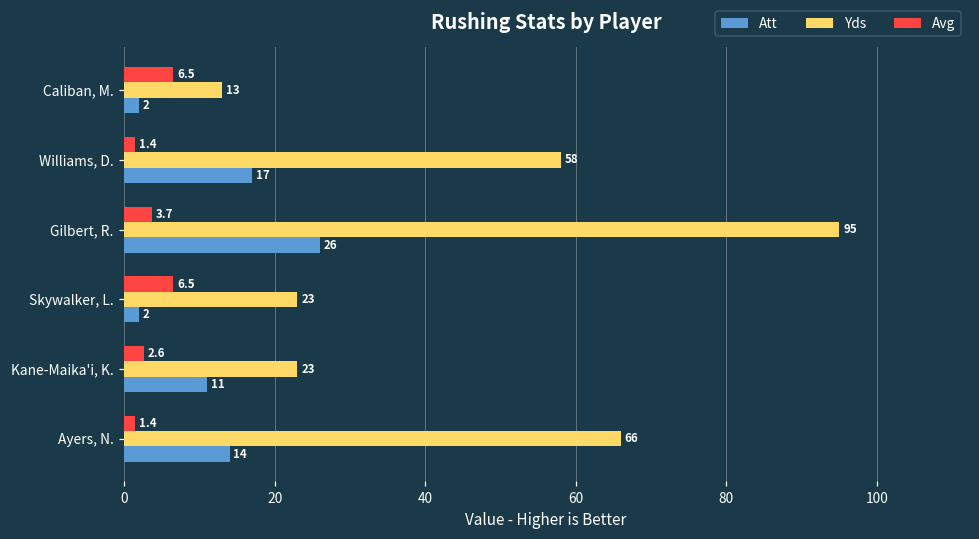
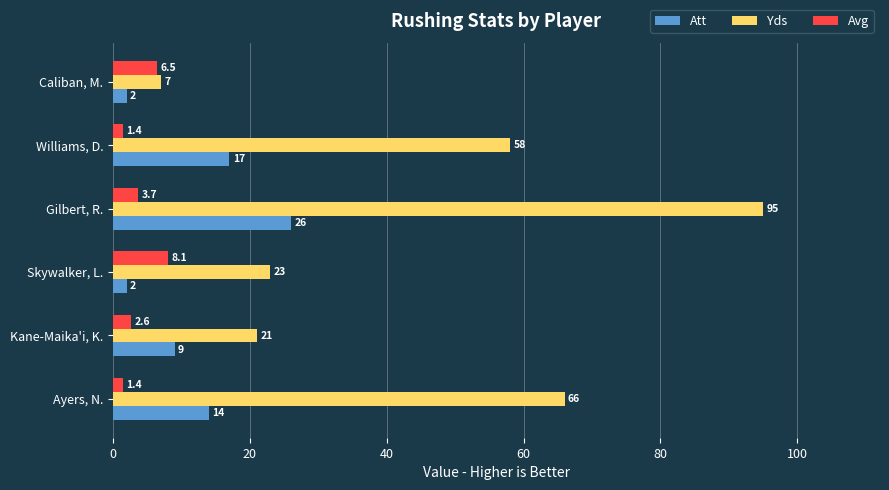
Yds, Caliban, M.: 13 -> 7
Avg, Skywalker, L.: 6.5 -> 8.1
Yds, Kane-Maika'i, K.: 23 -> 21
Att, Kane-Maika'i, K.: 11 -> 9
